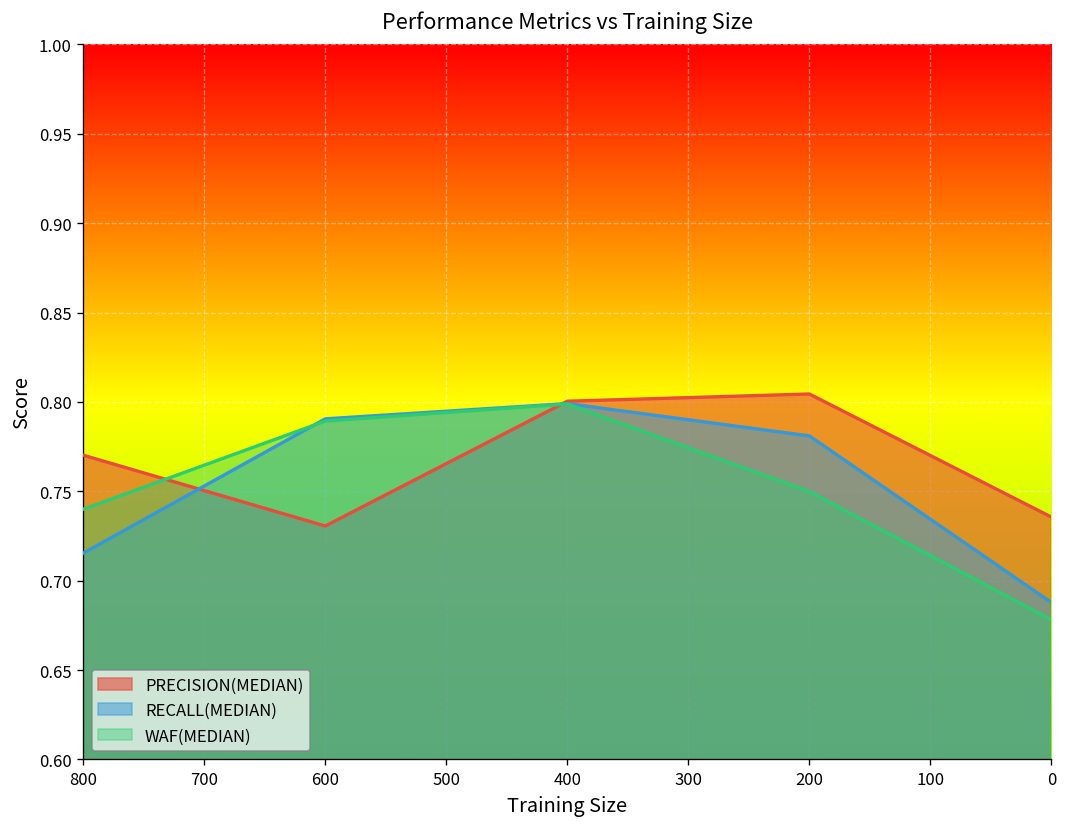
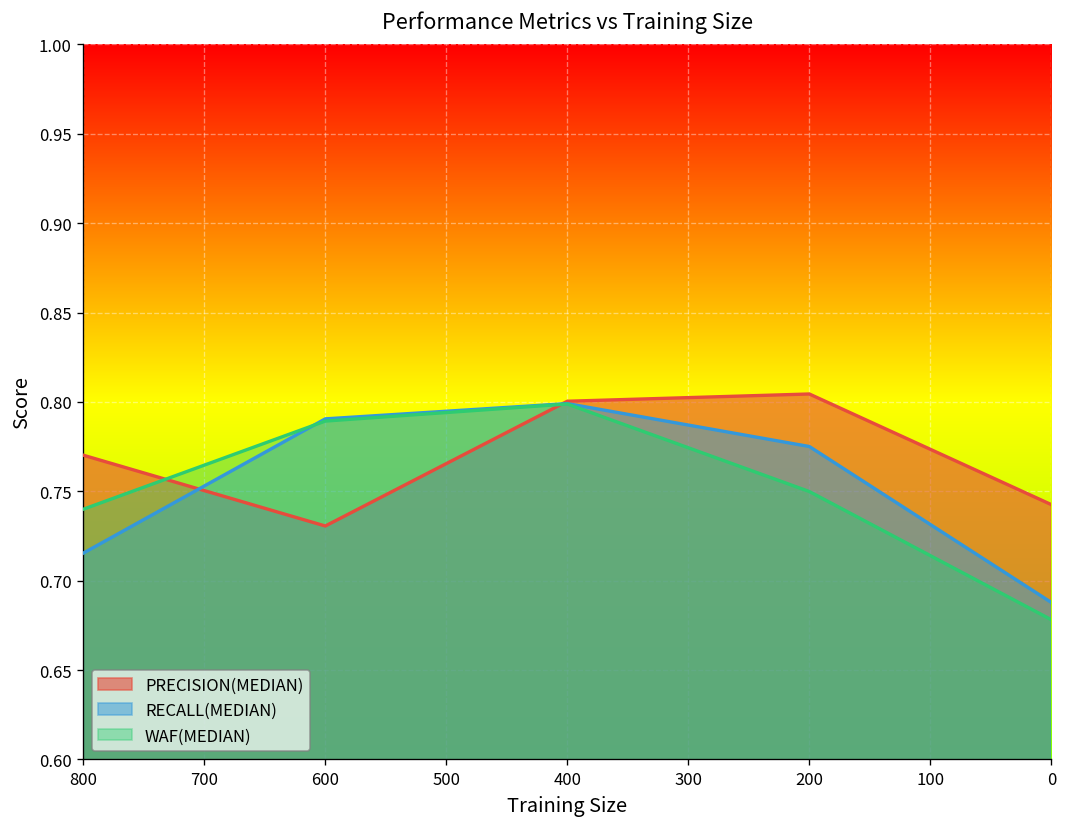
RECALL(MEDIAN), 200: 0.781 -> 0.775
PRECISION(MEDIAN), 0: 0.736 -> 0.743
